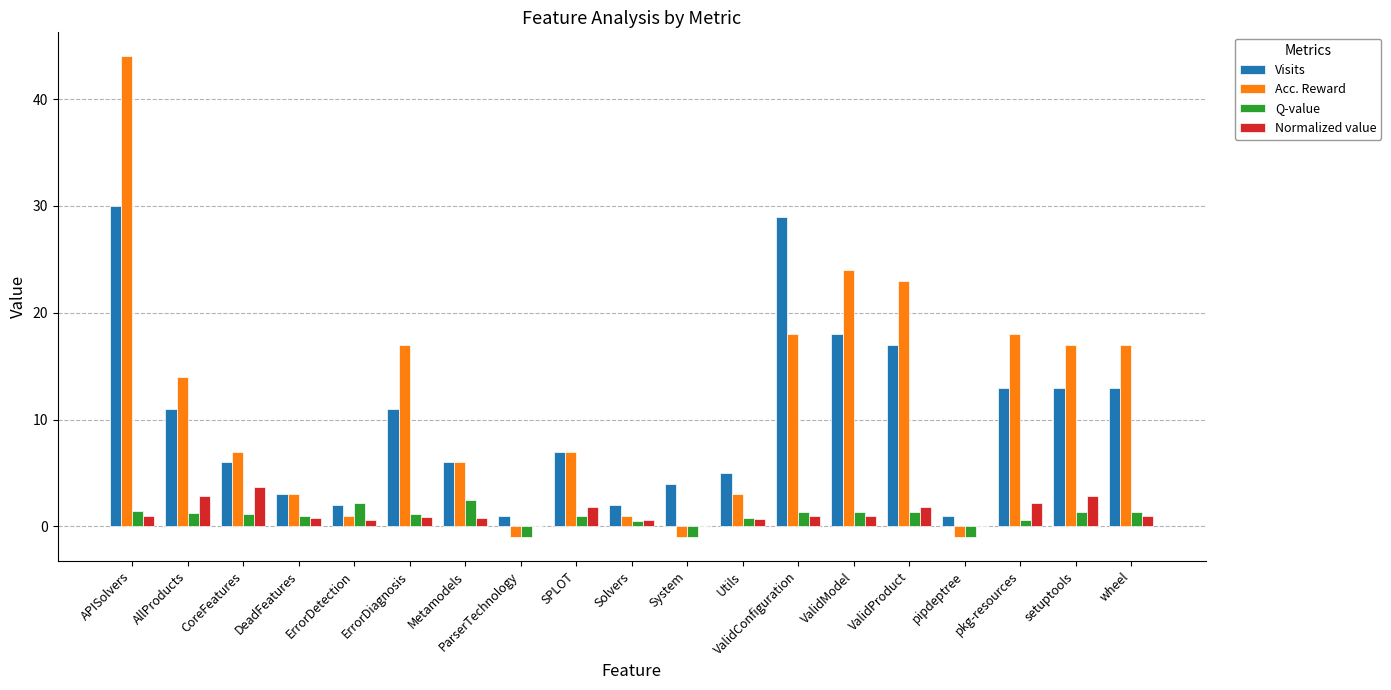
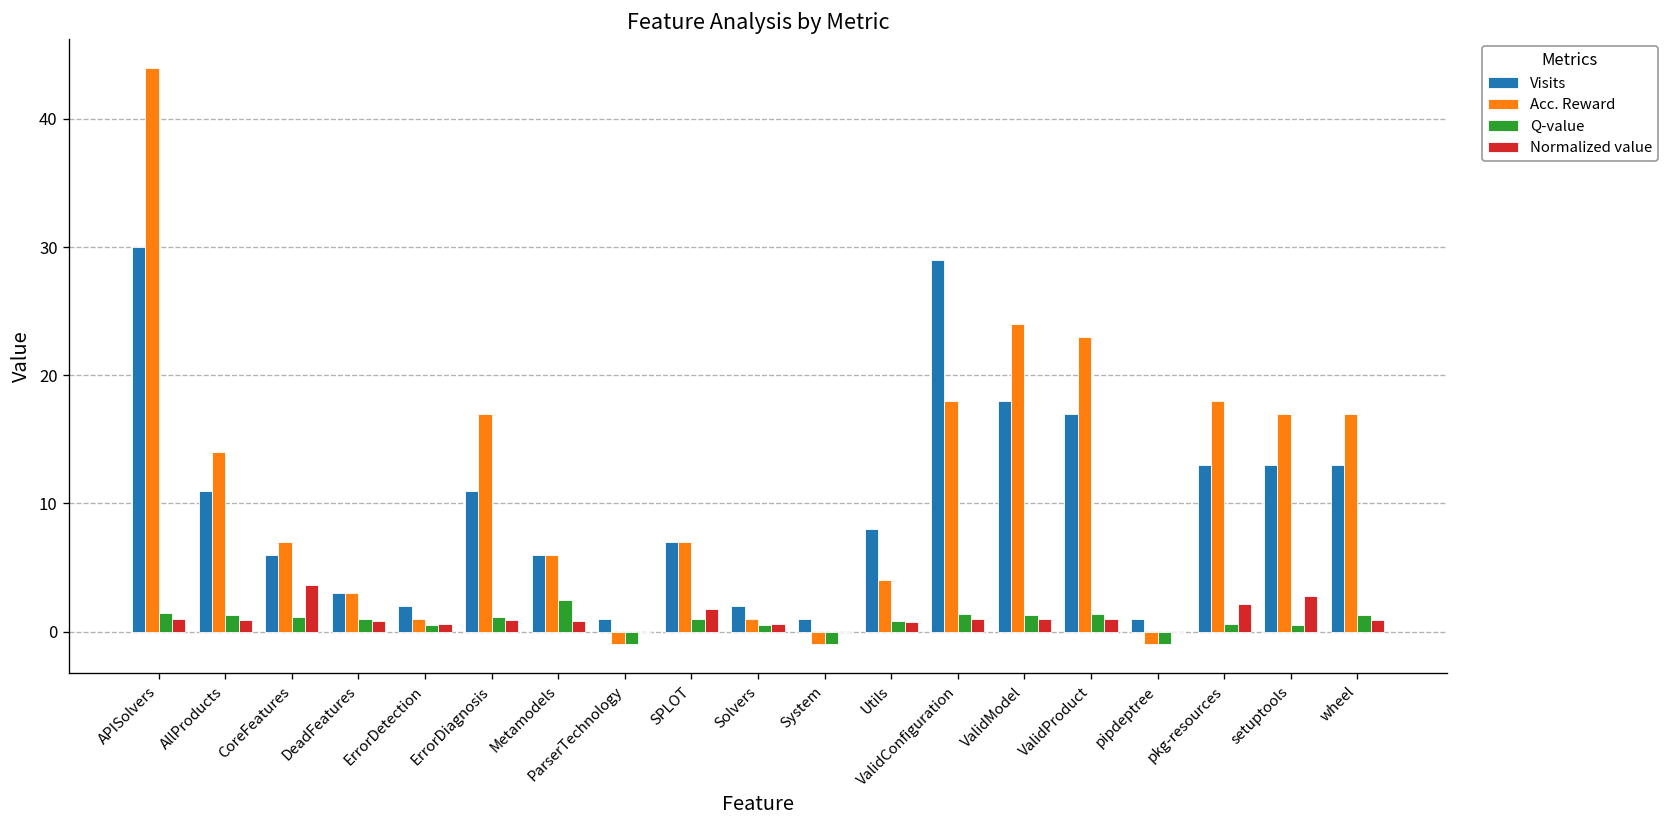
Normalized value, AllProducts: 2.8 -> 0.9
Q-value, ErrorDetection: 2.2 -> 0.5
Visits, System: 4 -> 1
Visits, Utils: 5 -> 8
Acc. Reward, Utils: 3 -> 4
Normalized value, ValidProduct: 1.8 -> 1.0
Q-value, setuptools: 1.3 -> 0.5
